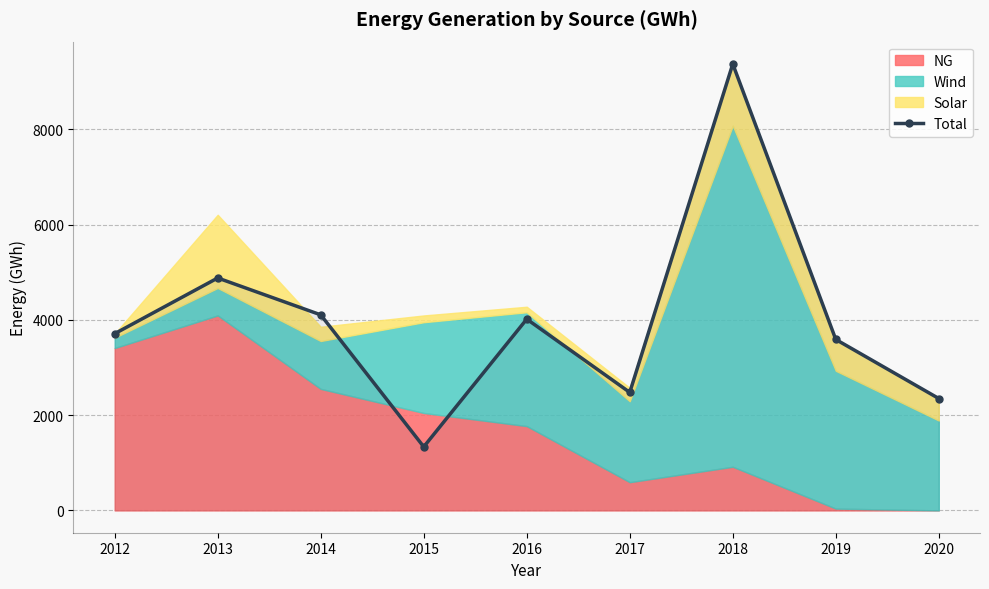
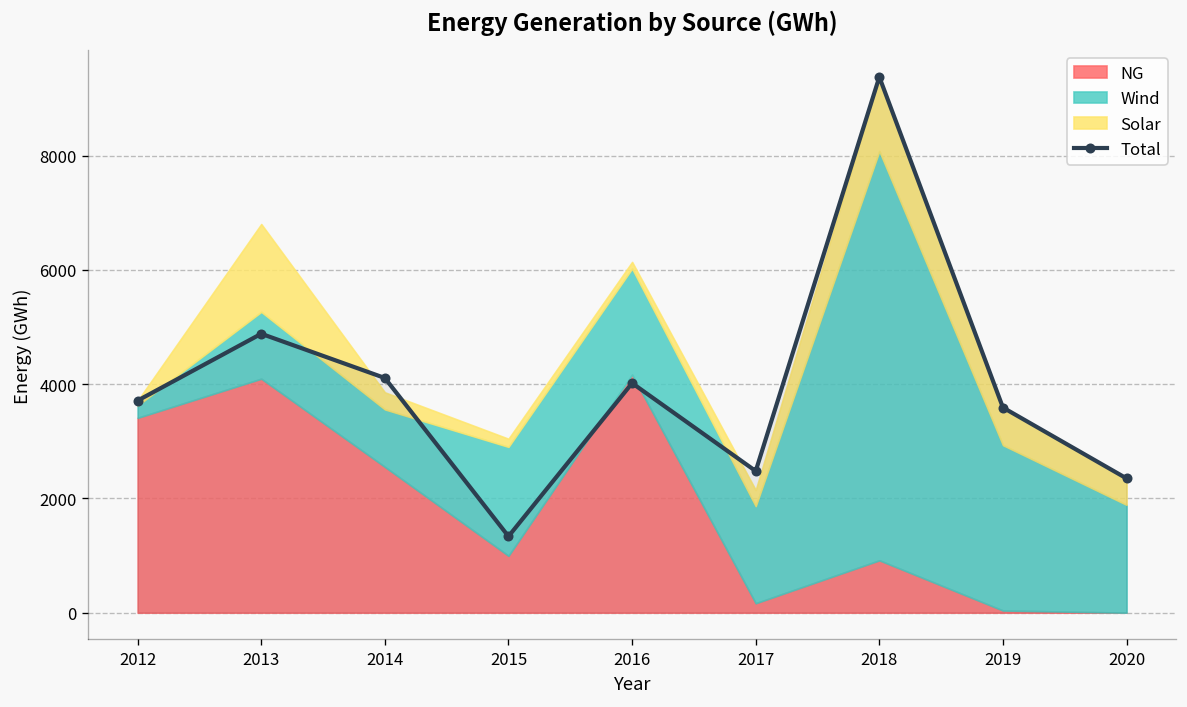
Wind, 2013: 600 -> 1200
NG, 2015: 2000 -> 1000
NG, 2016: 1800 -> 4200
Wind, 2016: 2400 -> 1900
NG, 2017: 600 -> 200
